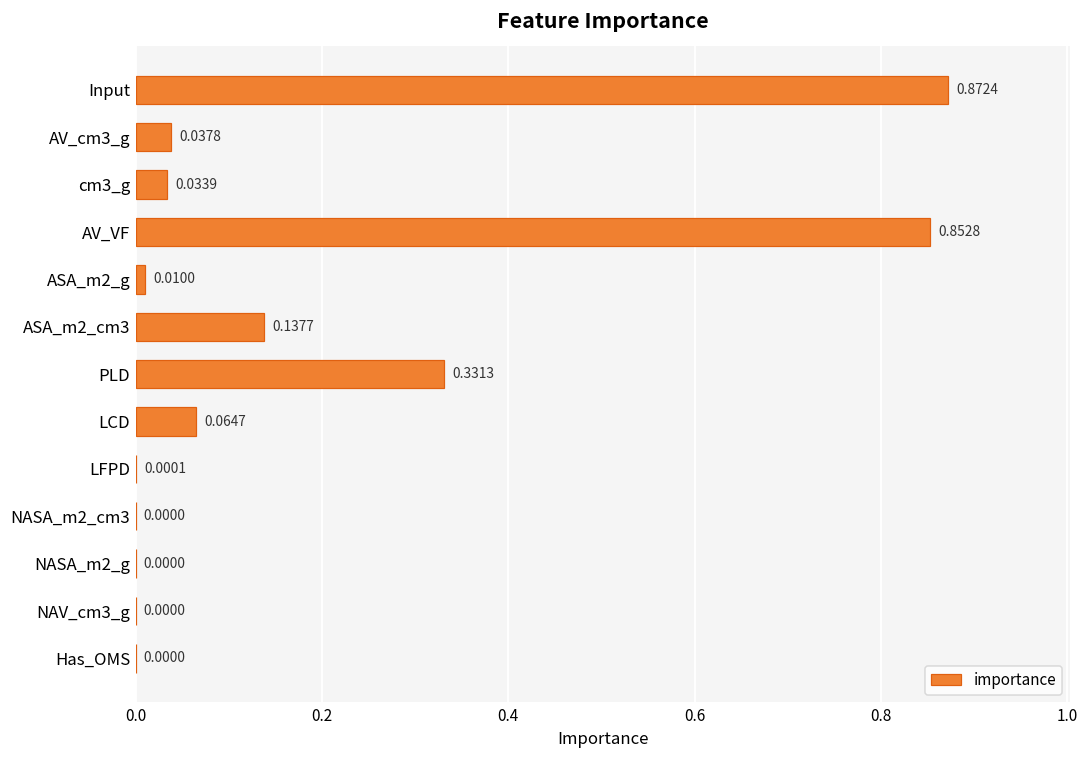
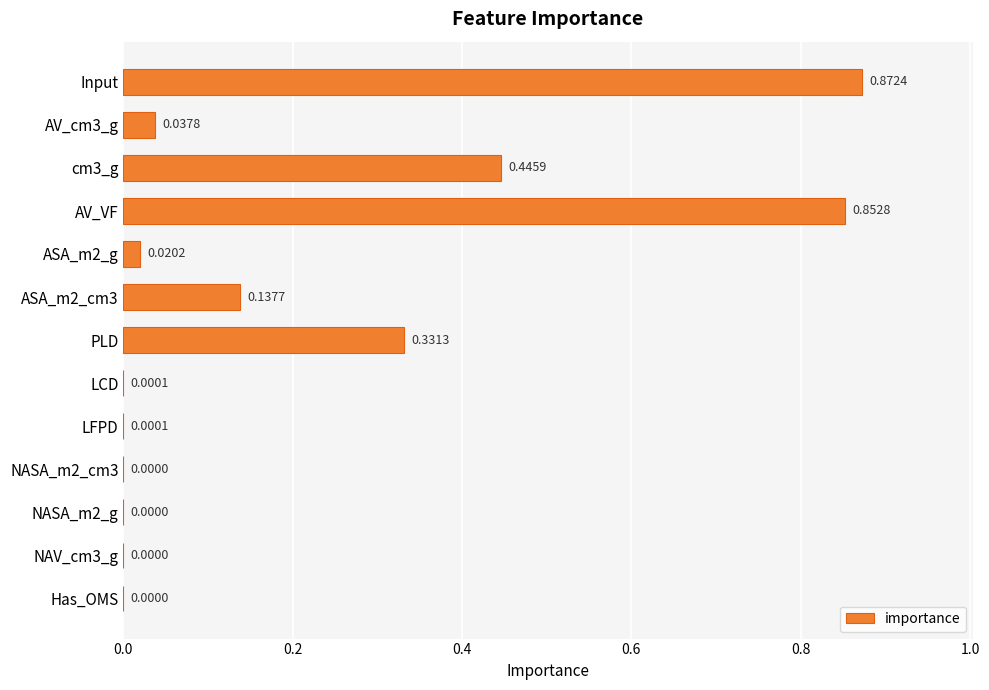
cm3_g: 0.0339 -> 0.4459
ASA_m2_g: 0.0100 -> 0.0202
LCD: 0.0647 -> 0.0001
